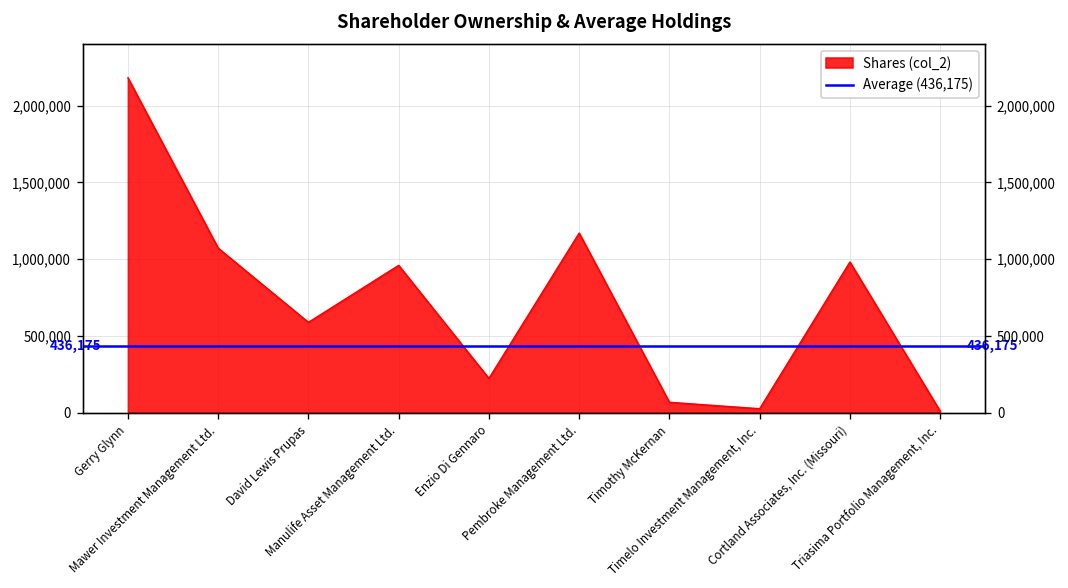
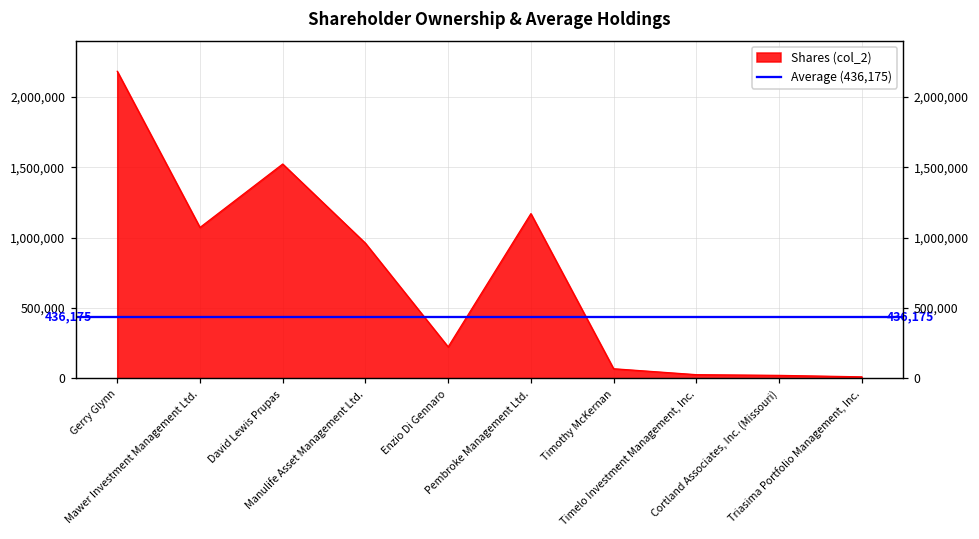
David Lewis Prupas: 590,000 -> 1,520,000
Cortland Associates, Inc. (Missouri): 980,000 -> 20,000
